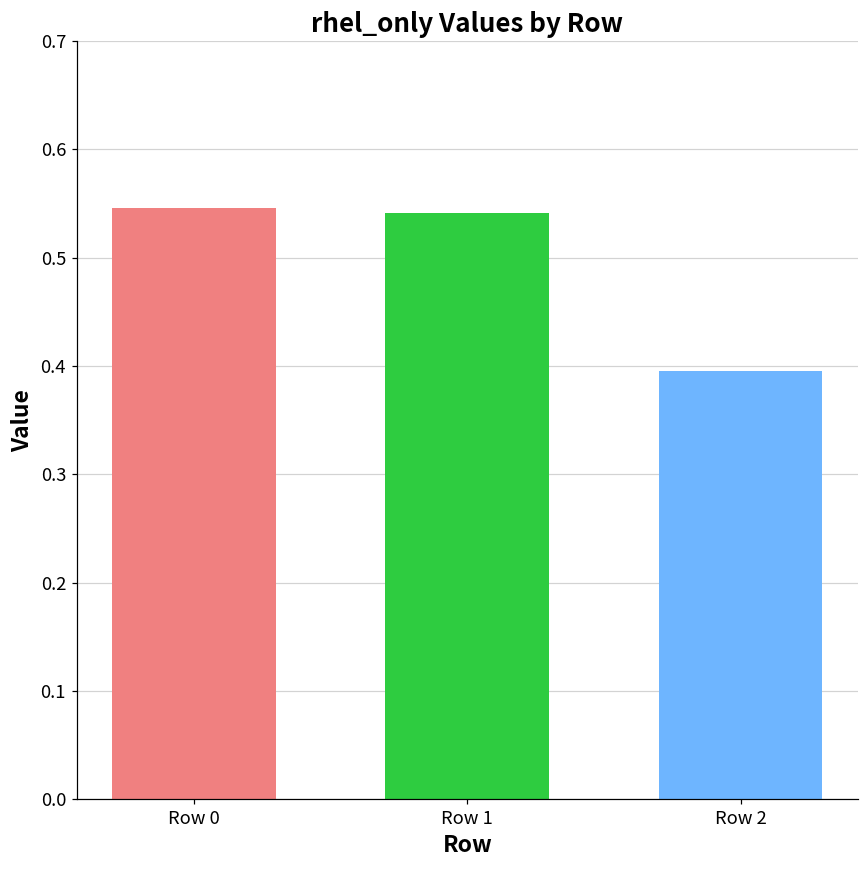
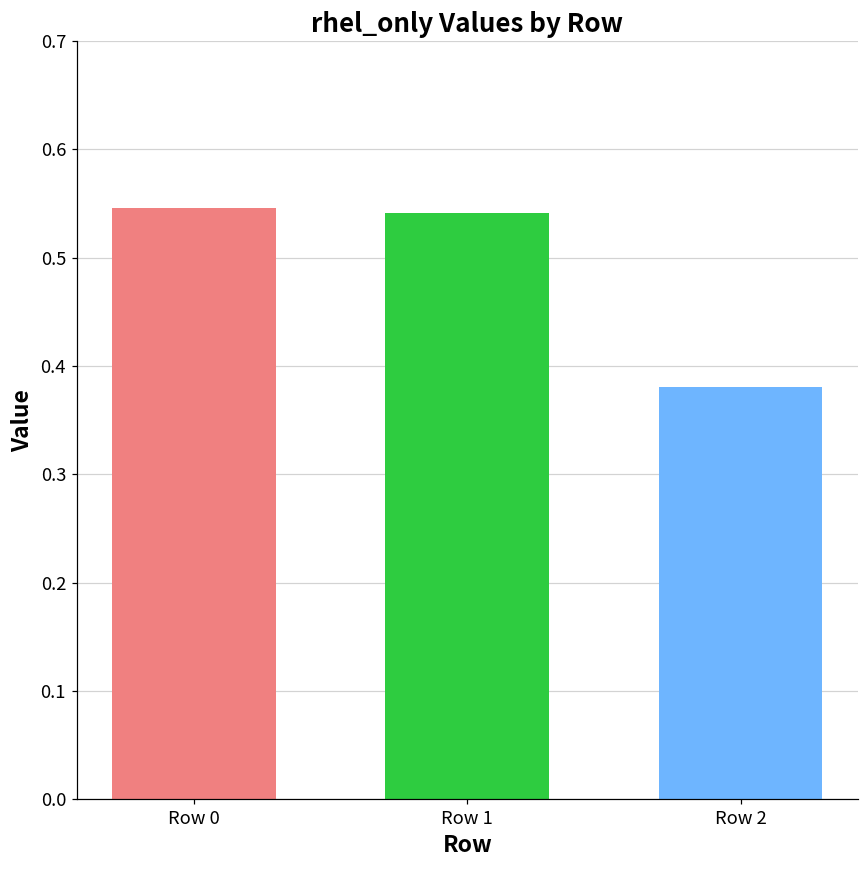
Row 2: 0.40 -> 0.38
